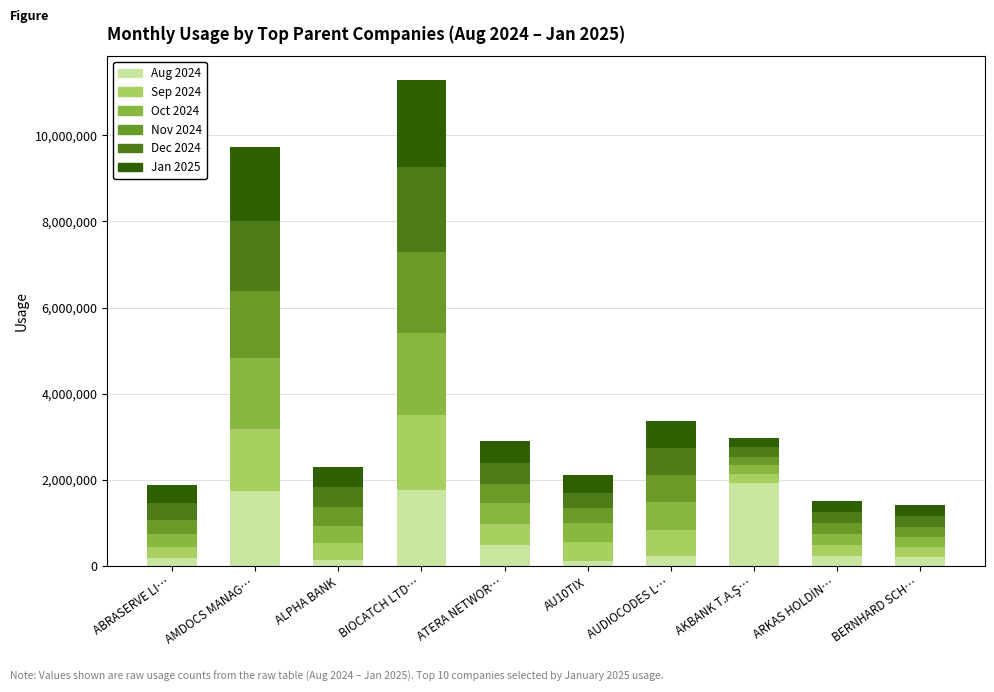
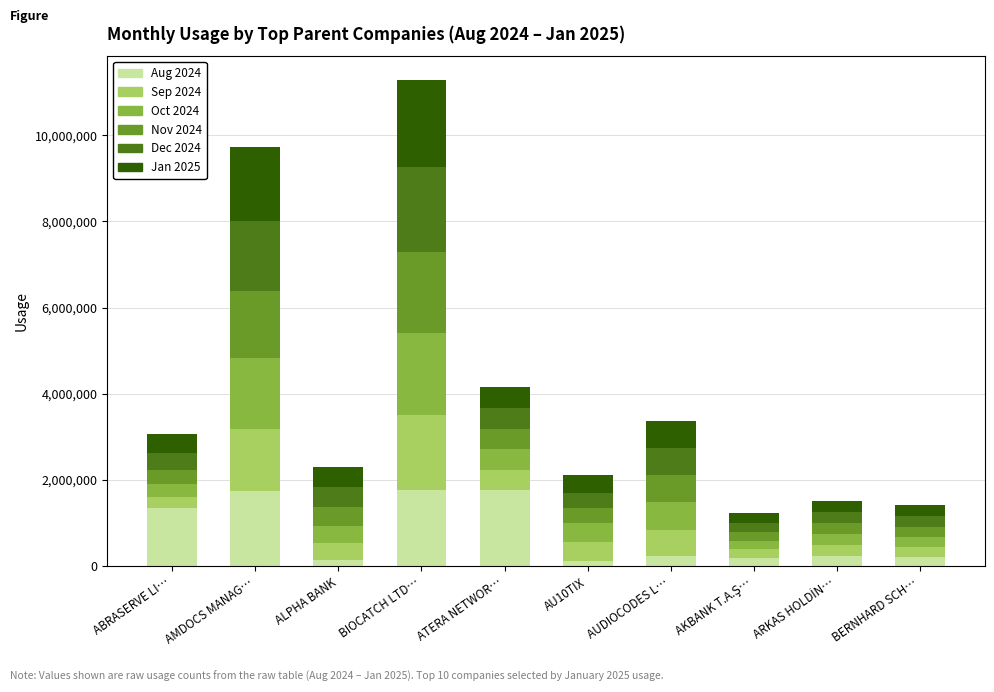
Aug 2024, ABRASERVE LI…: 200,000 -> 1,400,000
Aug 2024, ATERA NETWOR…: 500,000 -> 1,800,000
Aug 2024, AKBANK T.A.Ş…: 1,900,000 -> 200,000
